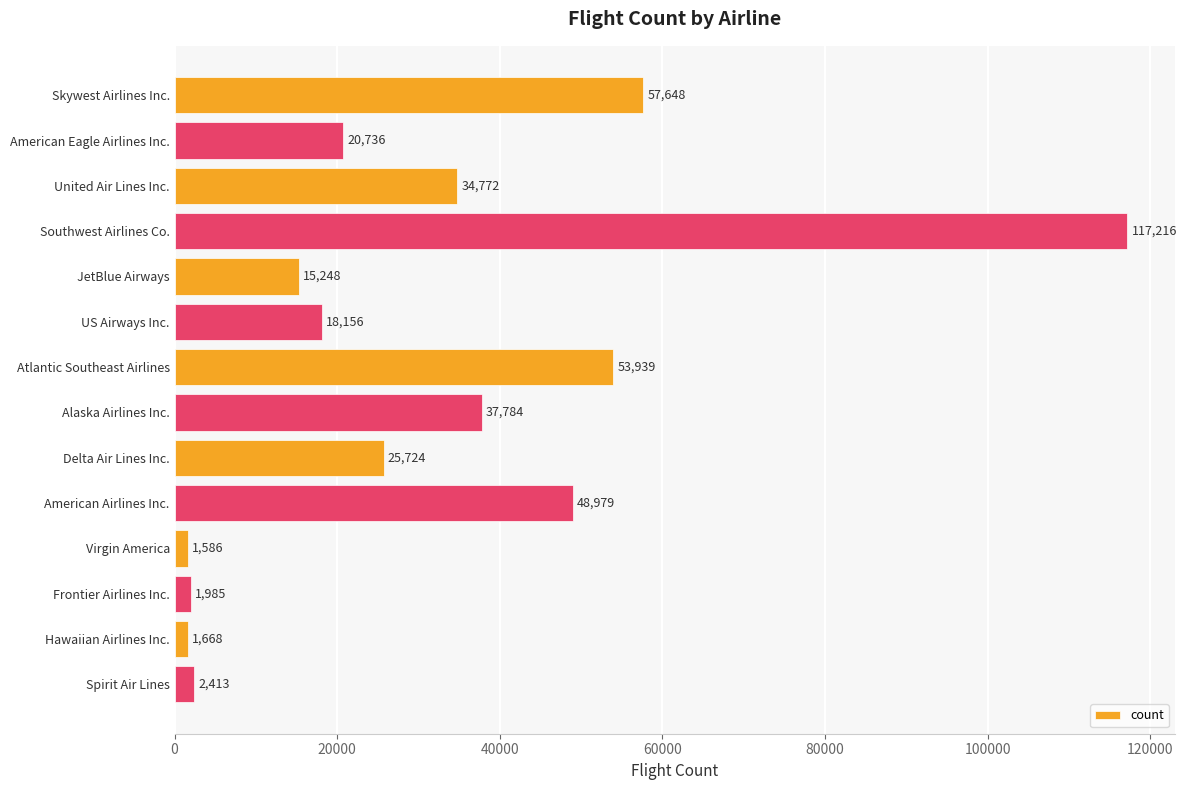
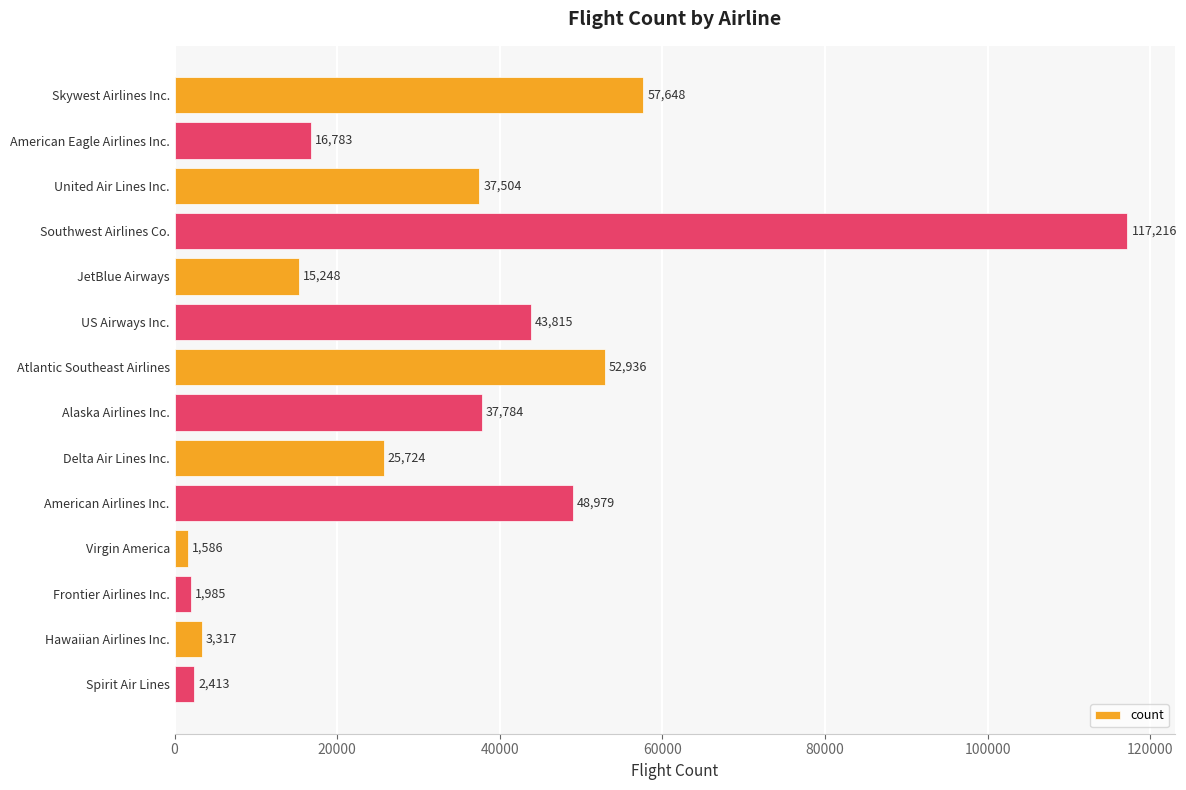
American Eagle Airlines Inc.: 20,736 -> 16,783
United Air Lines Inc.: 34,772 -> 37,504
US Airways Inc.: 18,156 -> 43,815
Atlantic Southeast Airlines: 53,939 -> 52,936
Hawaiian Airlines Inc.: 1,668 -> 3,317
